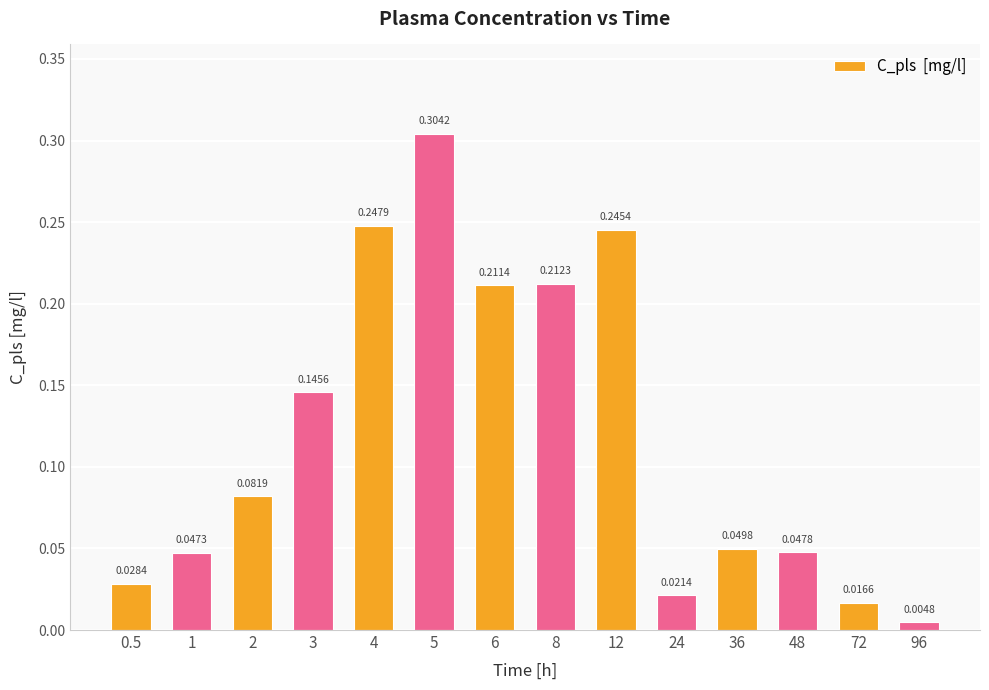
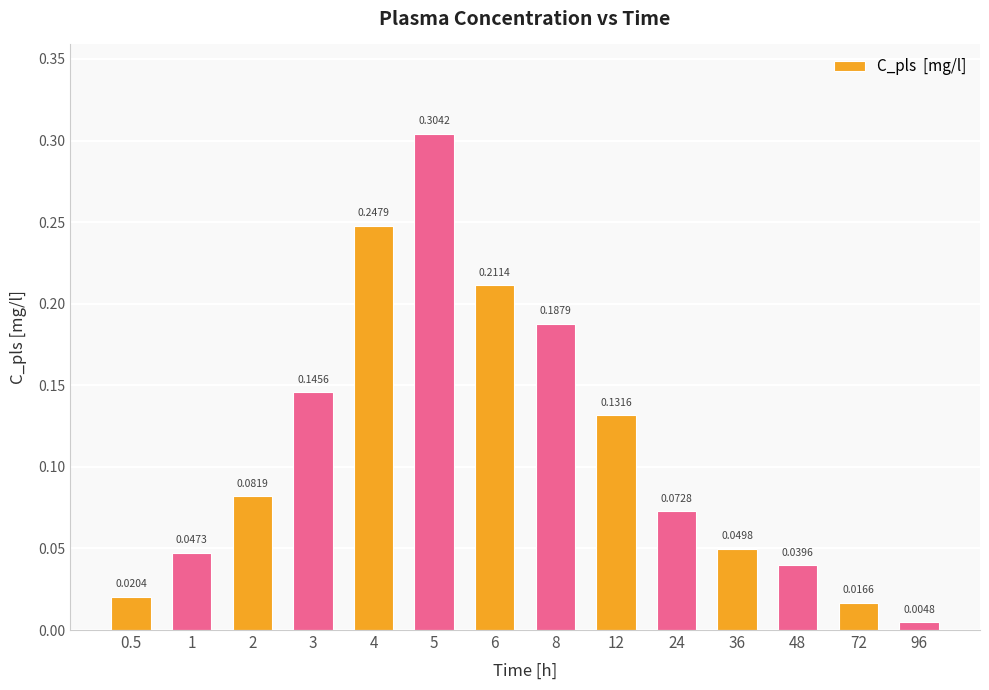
0.5: 0.0284 -> 0.0204
8: 0.2123 -> 0.1879
12: 0.2454 -> 0.1316
24: 0.0214 -> 0.0728
48: 0.0478 -> 0.0396
